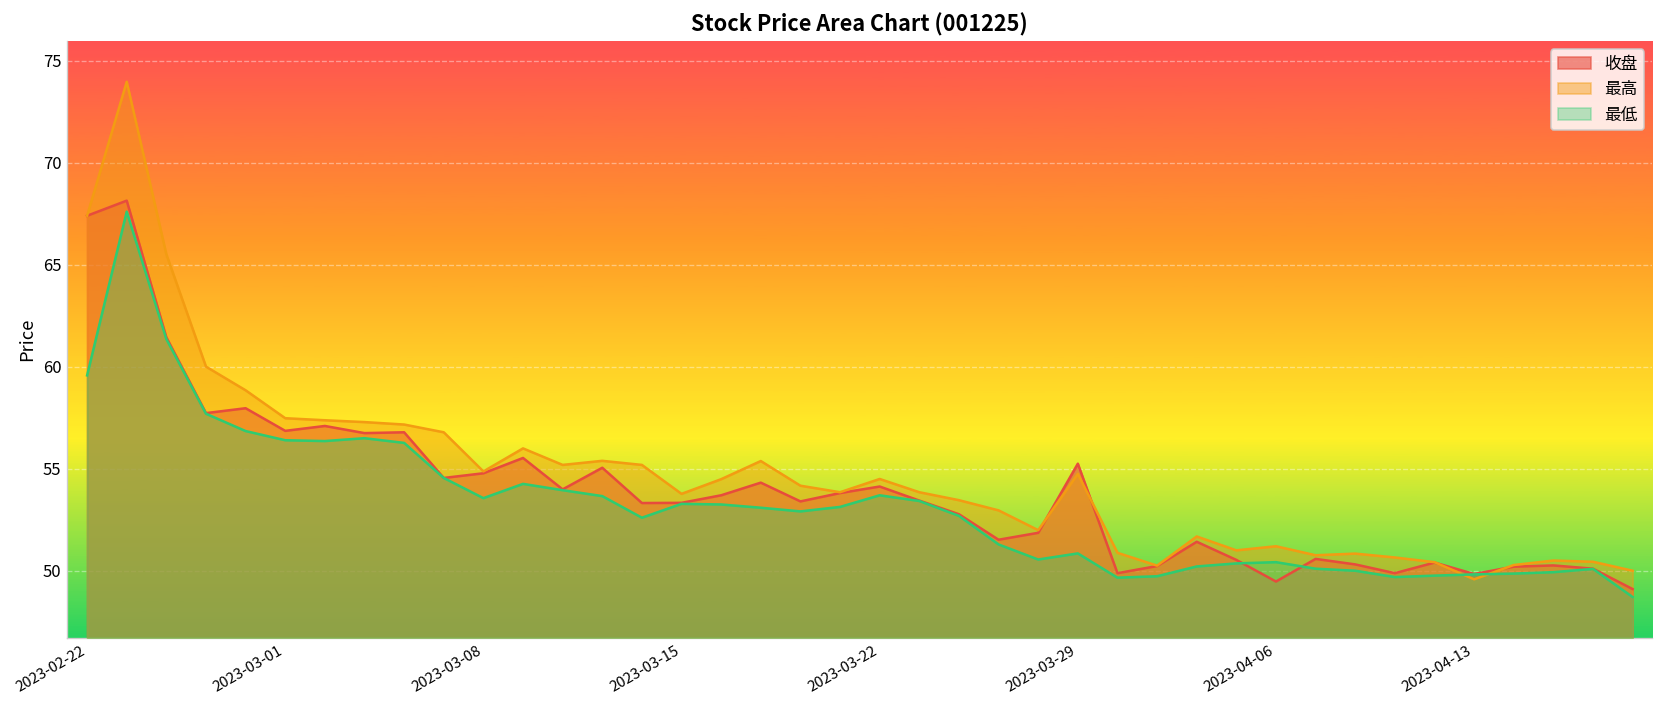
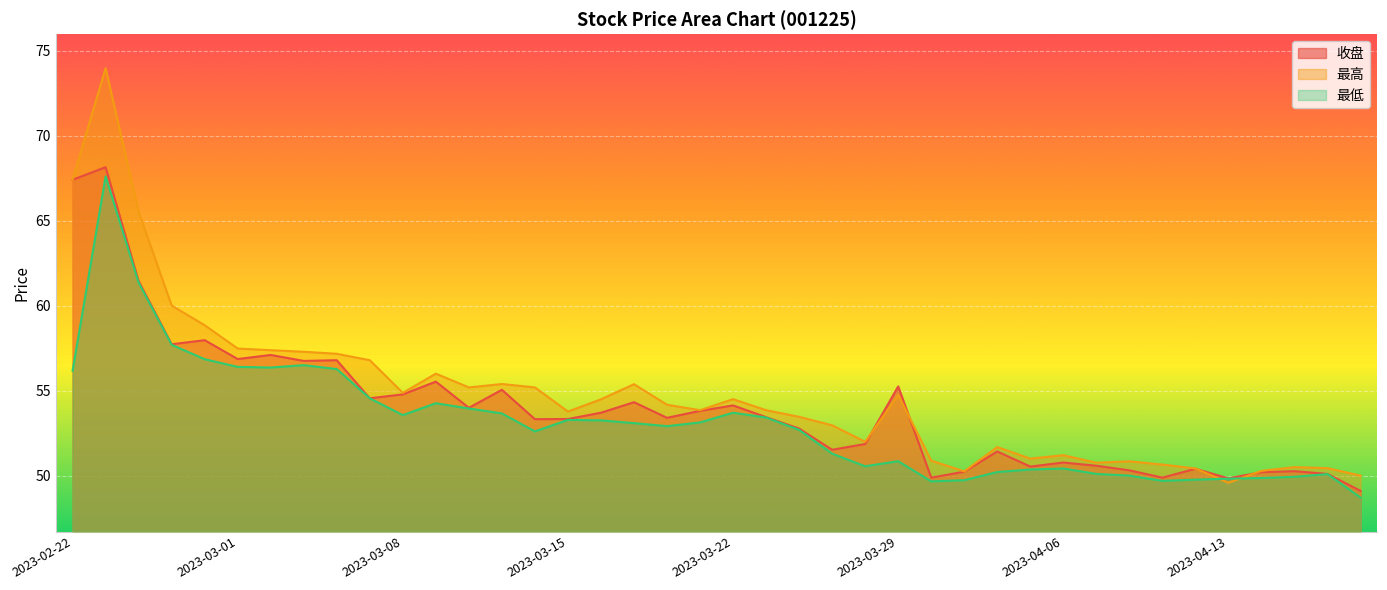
最低, 2023-02-22: 59.6 -> 56.2
收盘, 2023-04-06: 49.5 -> 50.8
